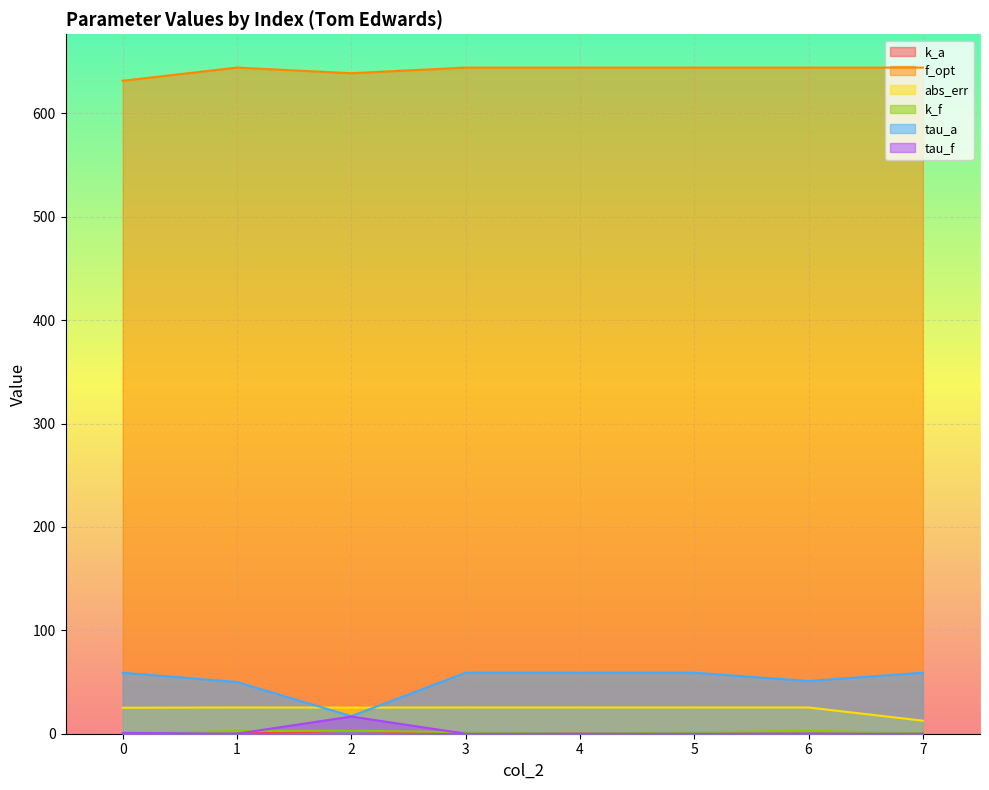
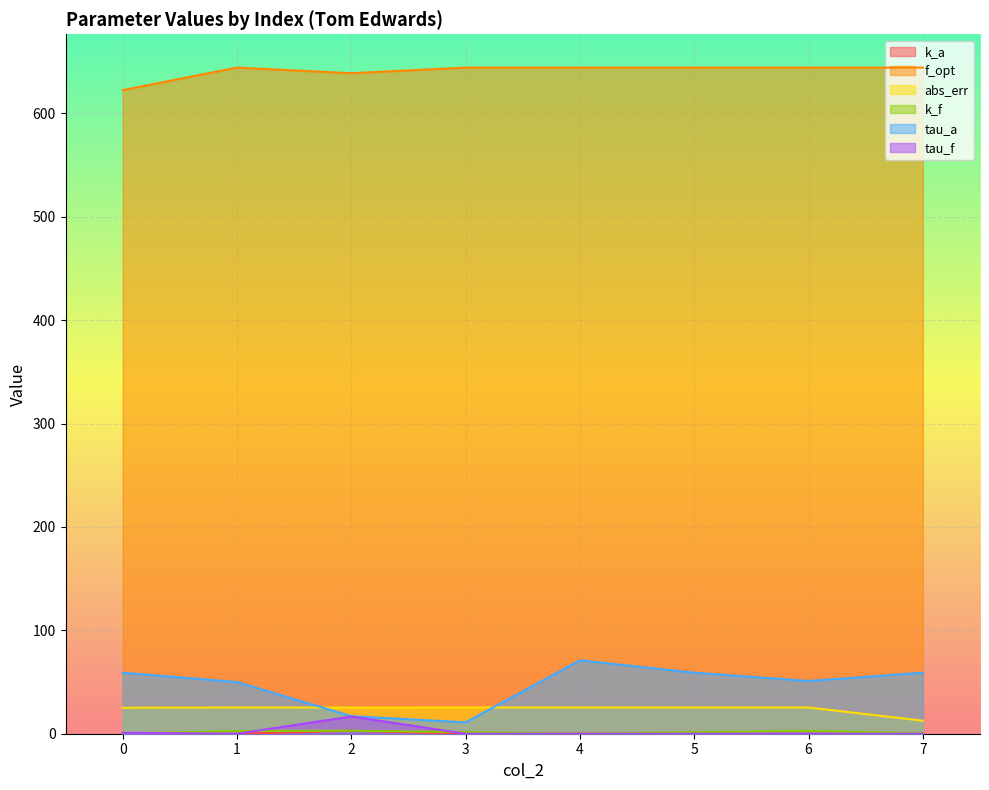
f_opt, 0: 632 -> 622
tau_a, 3: 59 -> 11
tau_a, 4: 59 -> 71
